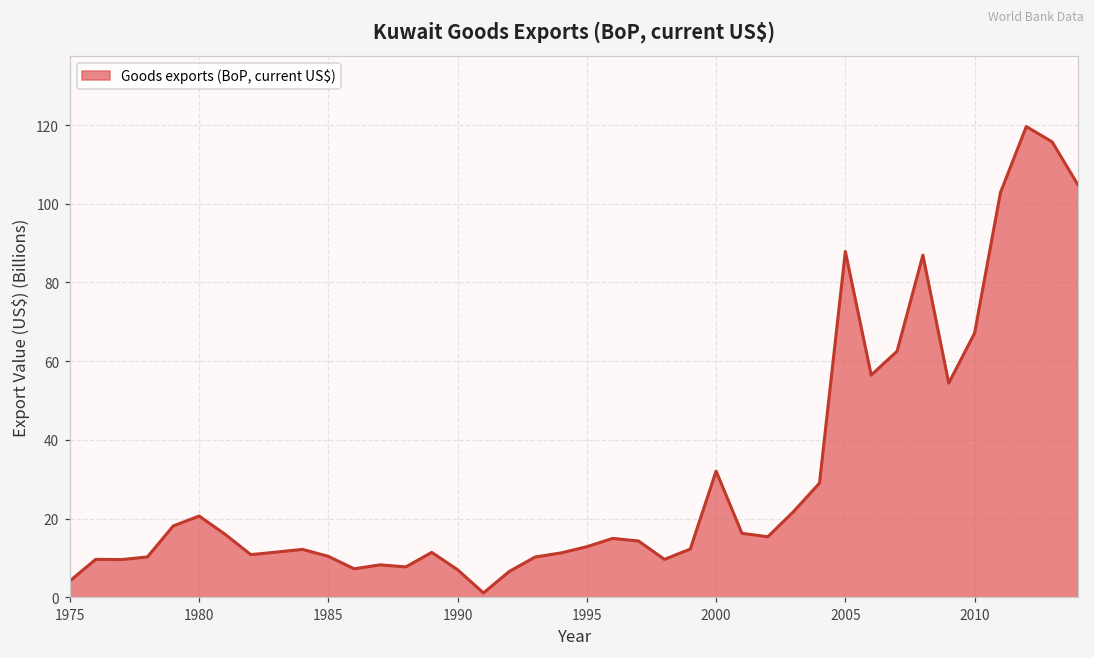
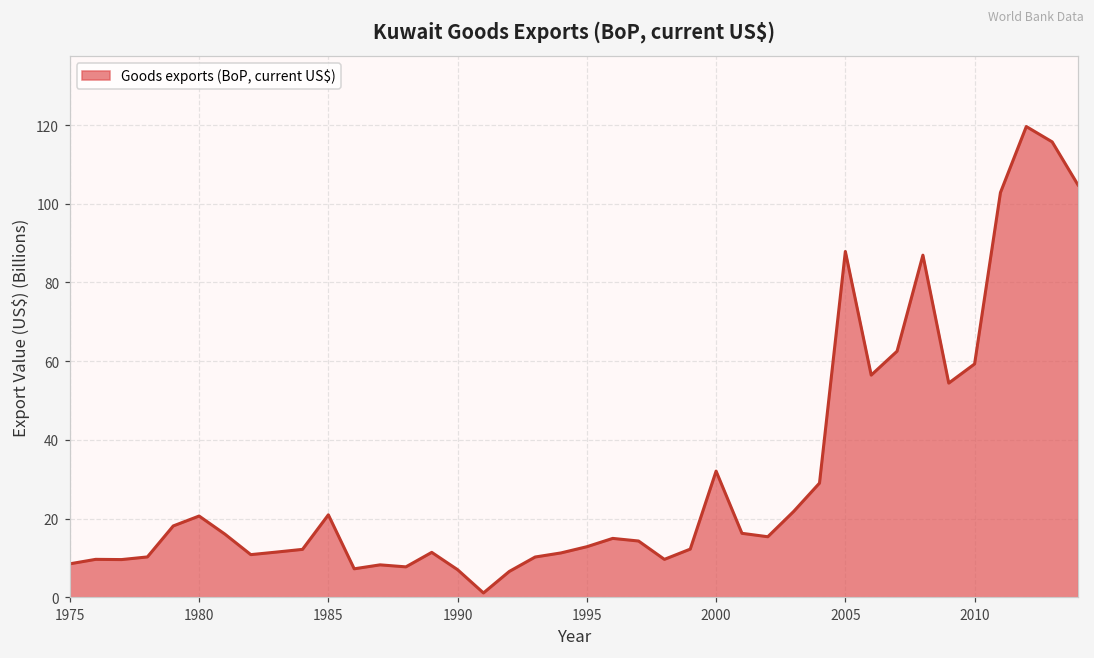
1975: 4 -> 8
1985: 10 -> 21
2010: 67 -> 59
